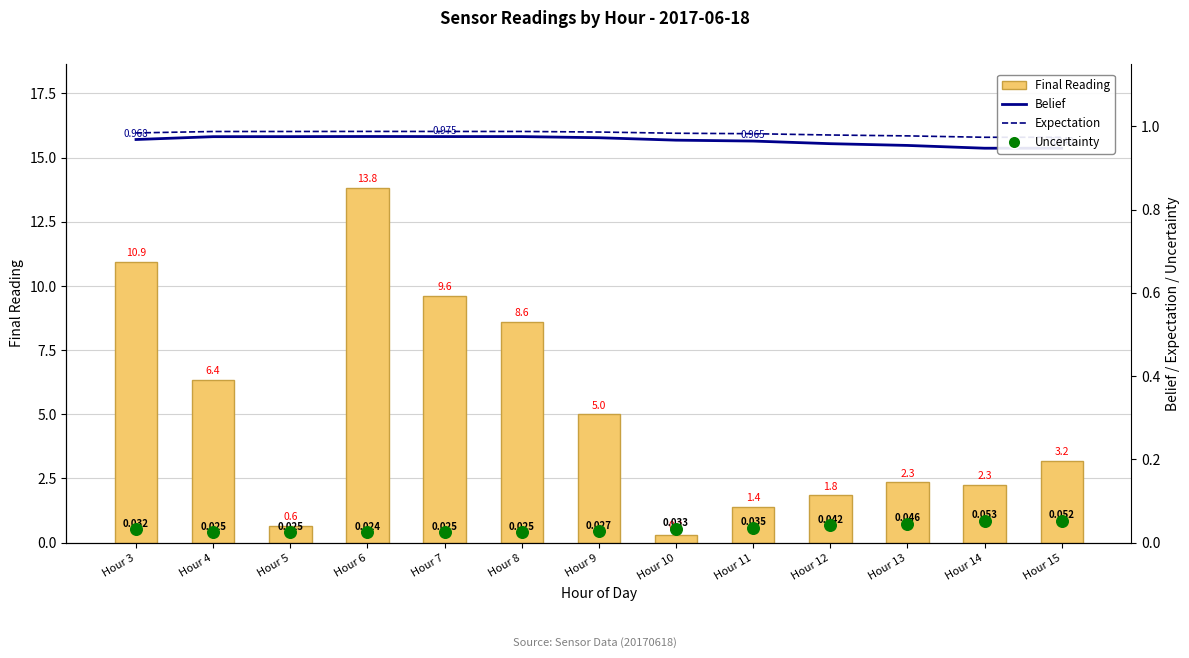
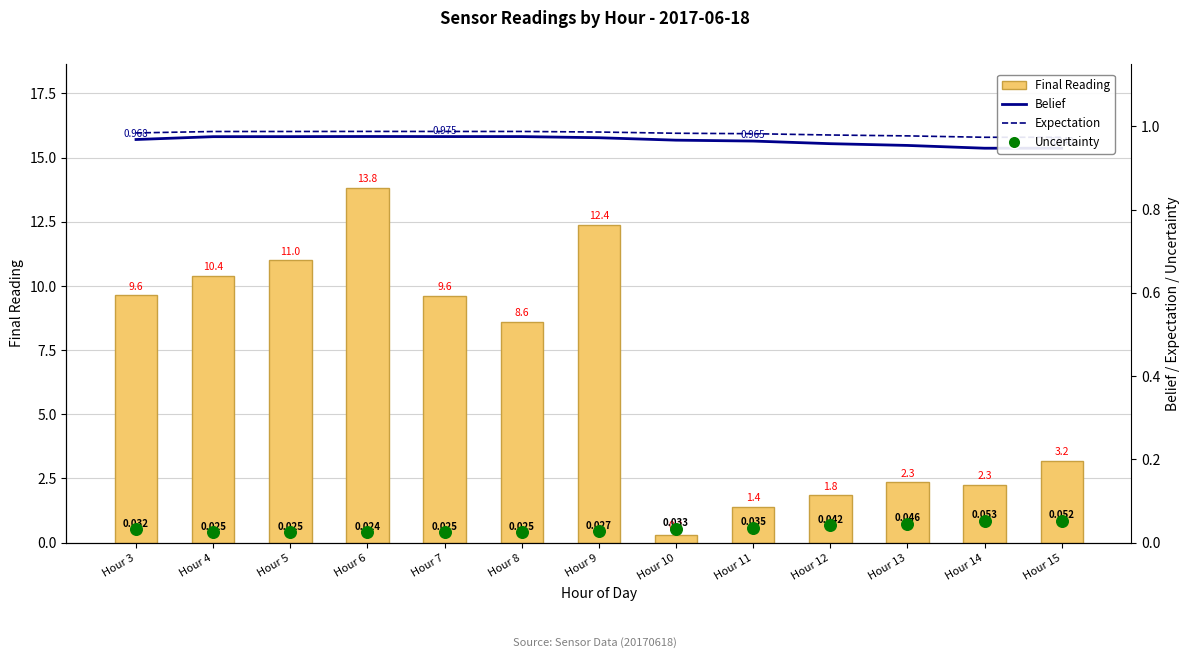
Final Reading, Hour 3: 10.9 -> 9.6
Final Reading, Hour 4: 6.4 -> 10.4
Final Reading, Hour 5: 0.6 -> 11.0
Final Reading, Hour 9: 5.0 -> 12.4
